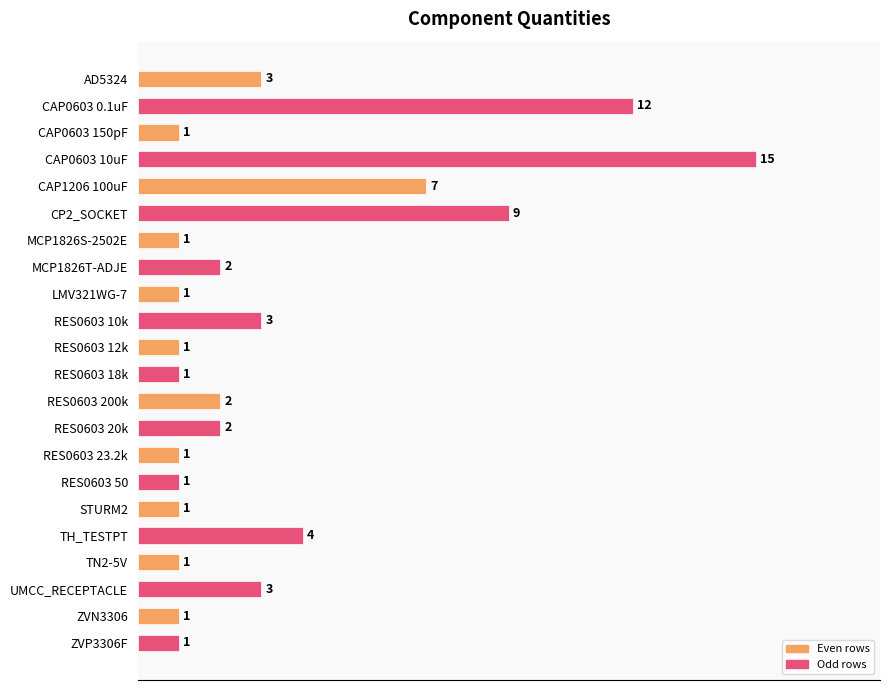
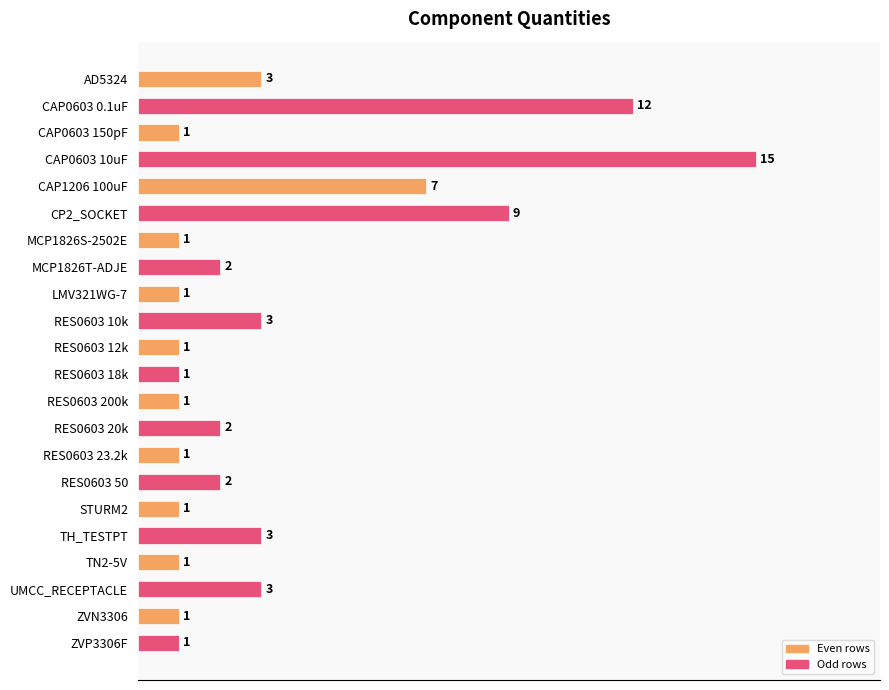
RES0603 200k: 2 -> 1
RES0603 50: 1 -> 2
TH_TESTPT: 4 -> 3
